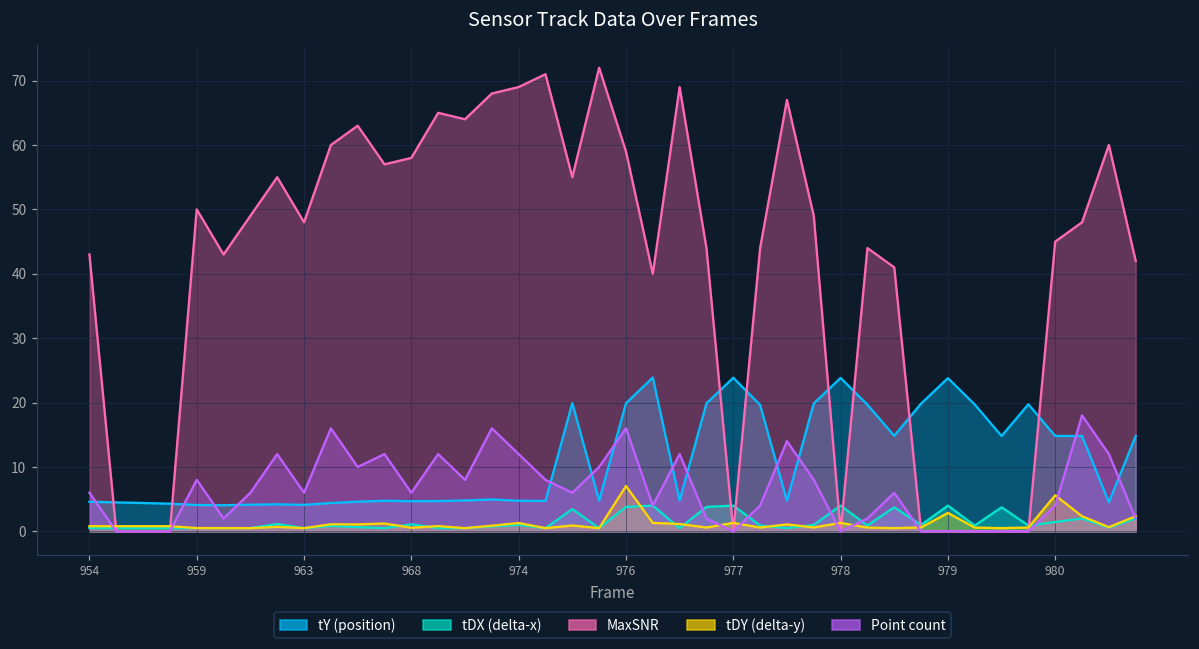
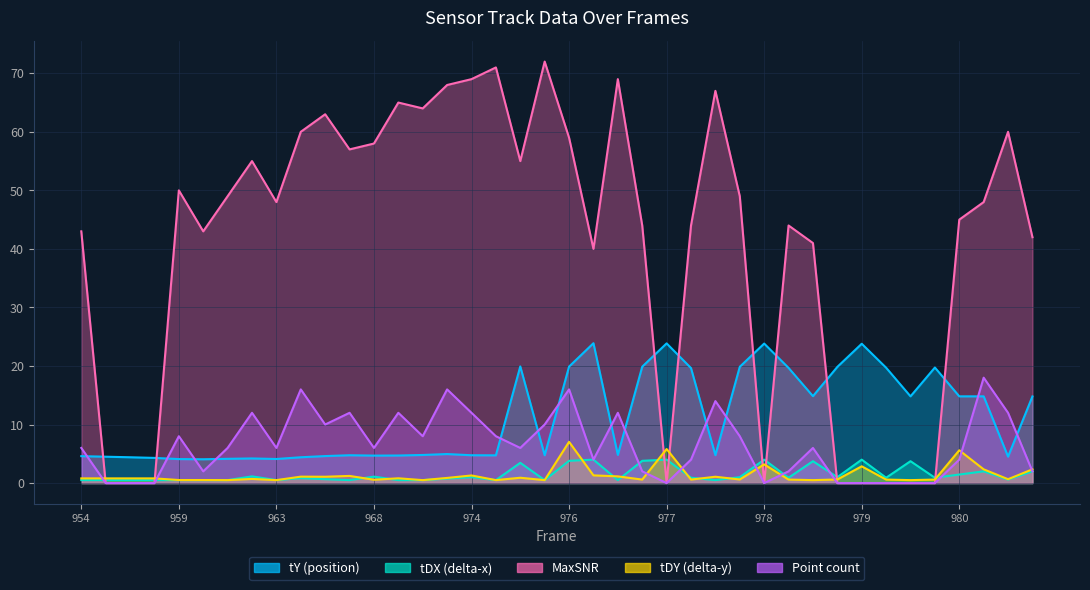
tDY (delta-y), 977: 1 -> 6
tDY (delta-y), 978: 1 -> 3
